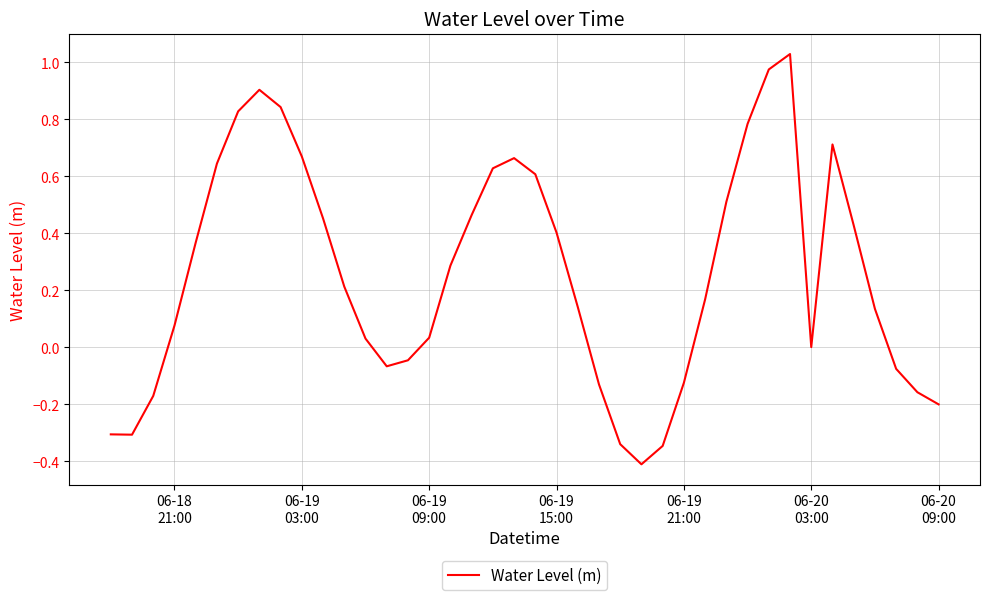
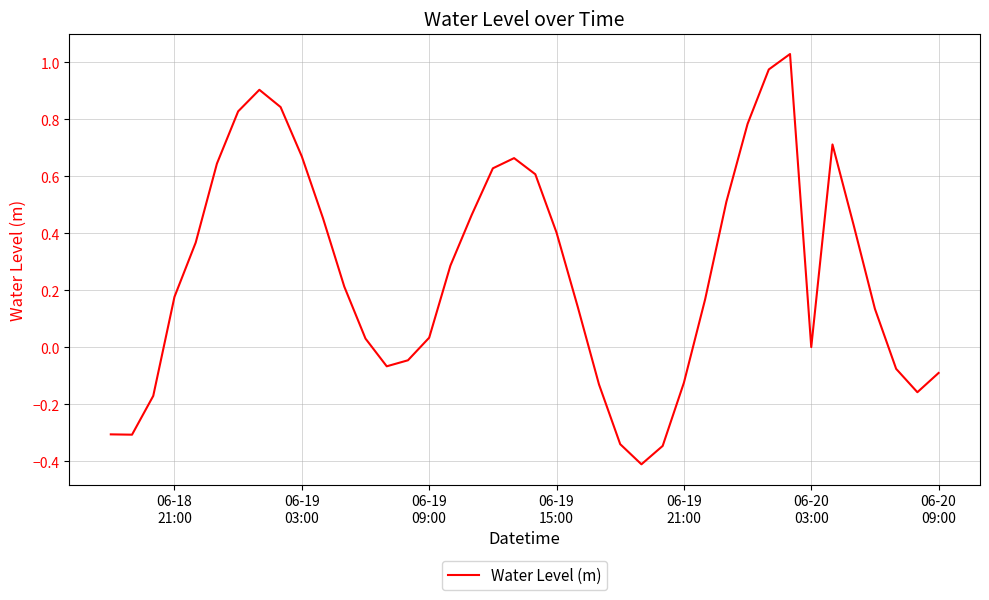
06-18 21:00: 0.08 -> 0.18
06-20 09:00: -0.20 -> -0.09
